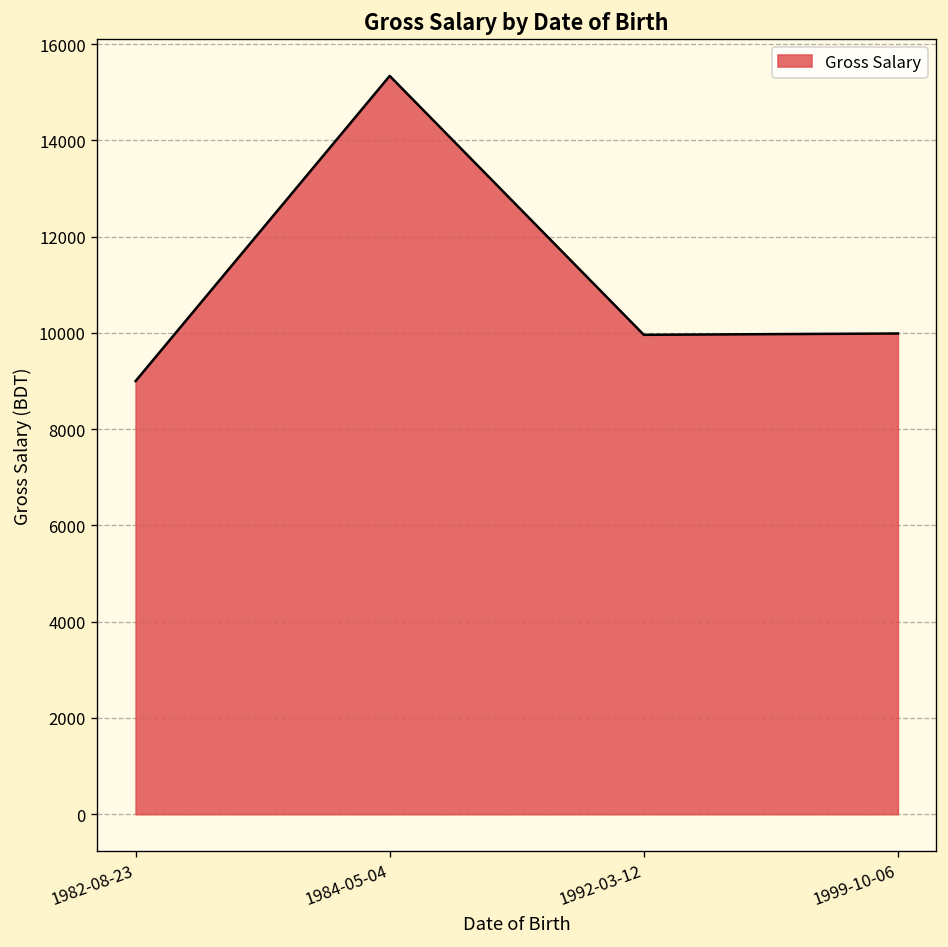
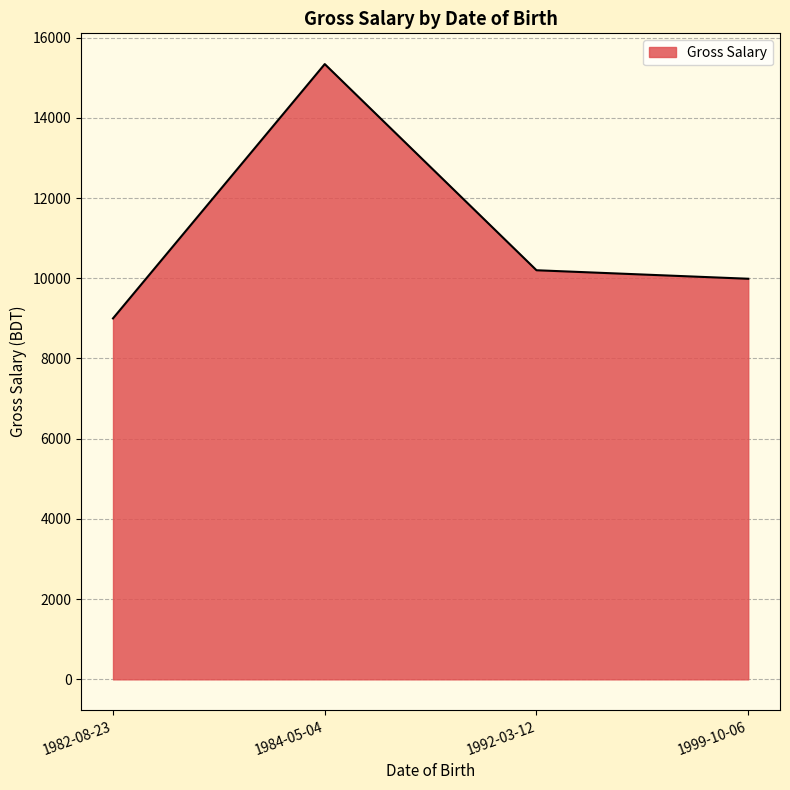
1992-03-12: 10000 -> 10200
